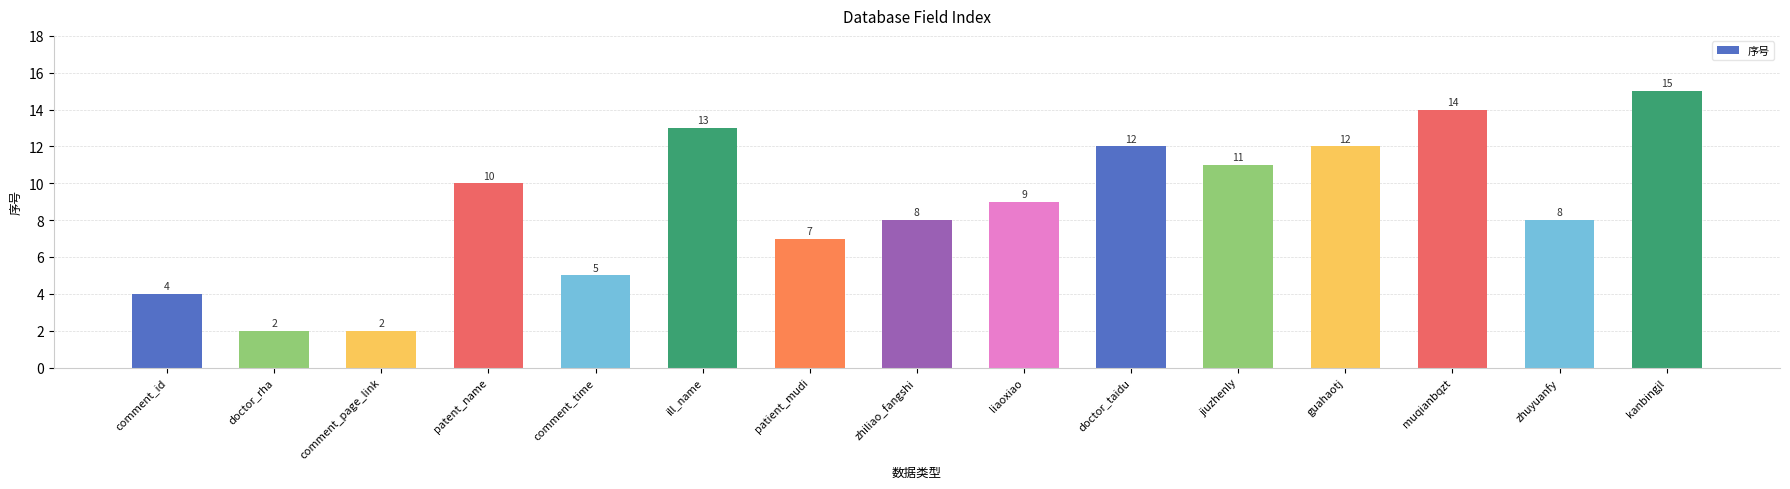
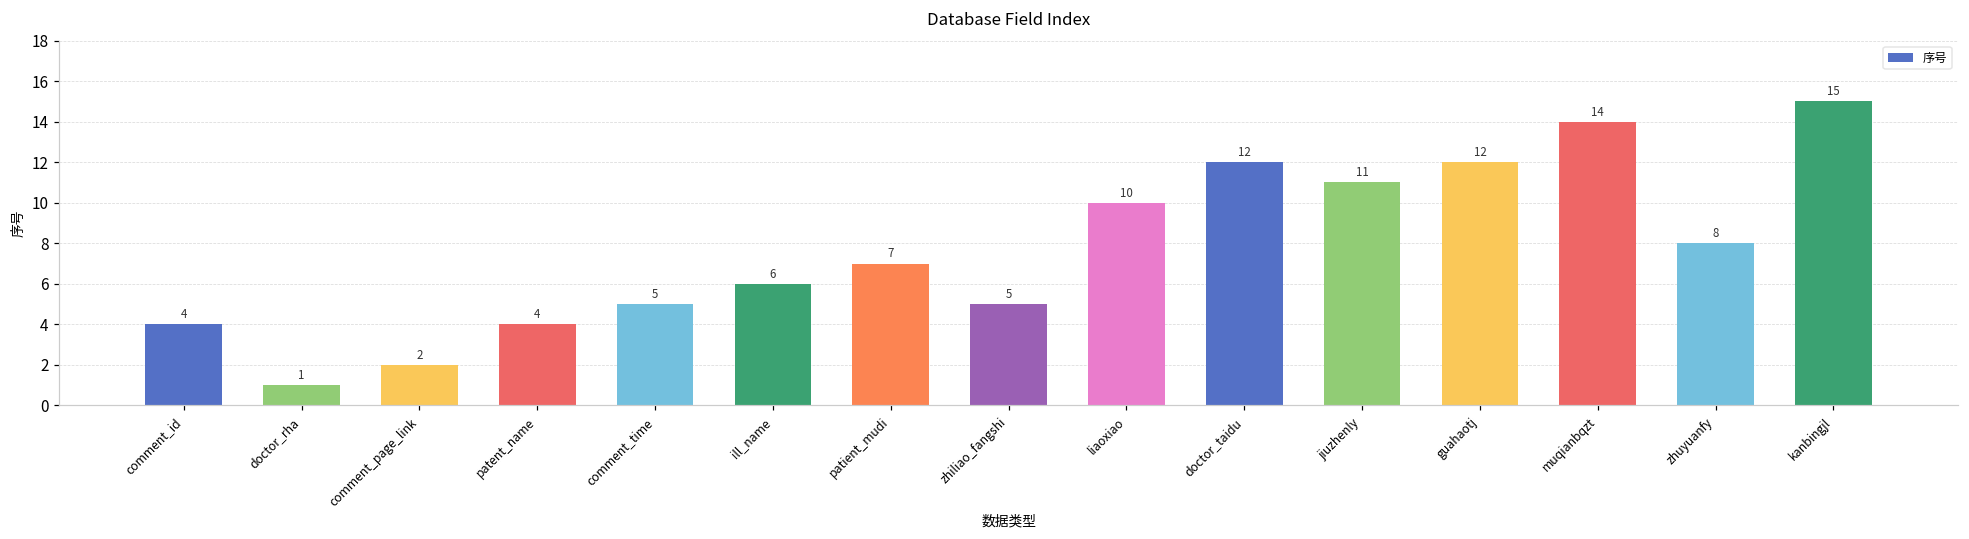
doctor_rha: 2 -> 1
patent_name: 10 -> 4
ill_name: 13 -> 6
zhiliao_fangshi: 8 -> 5
liaoxiao: 9 -> 10
